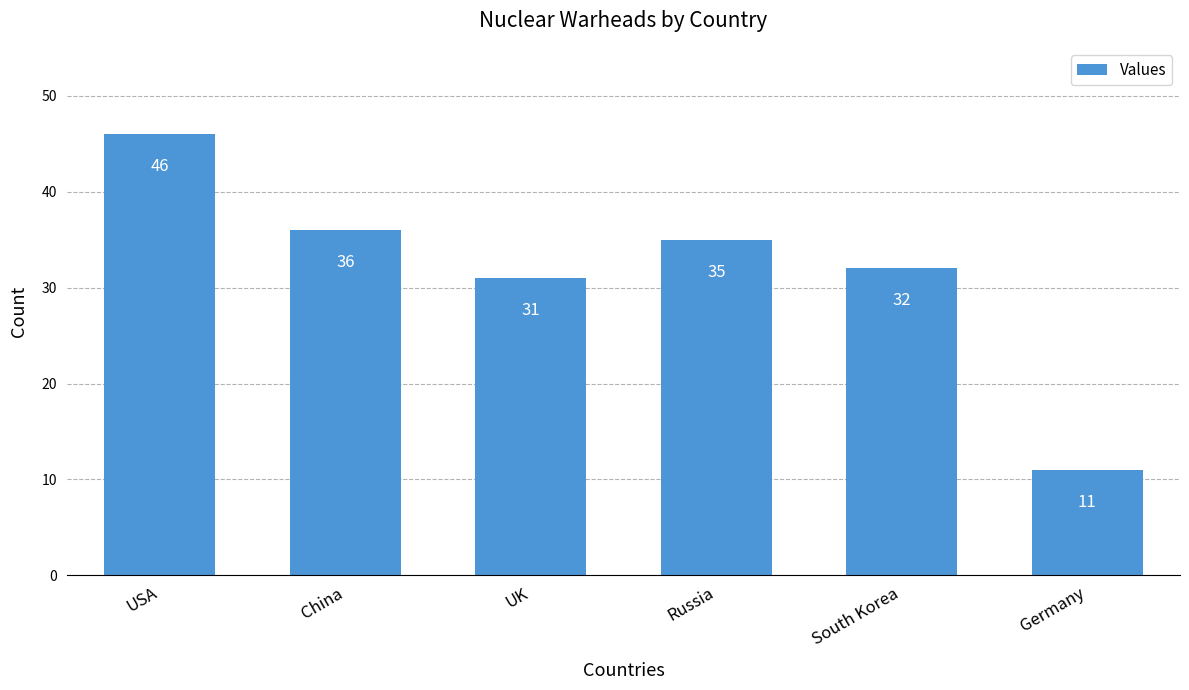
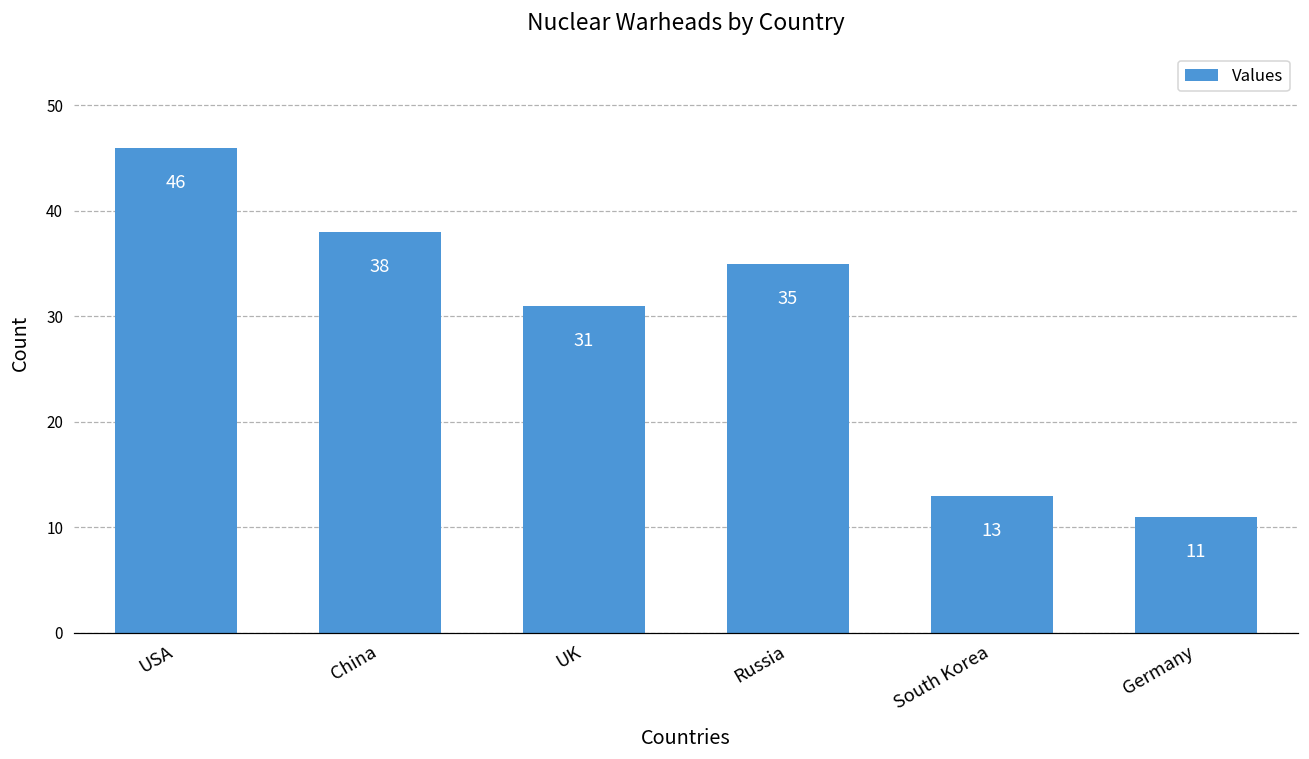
China: 36 -> 38
South Korea: 32 -> 13
